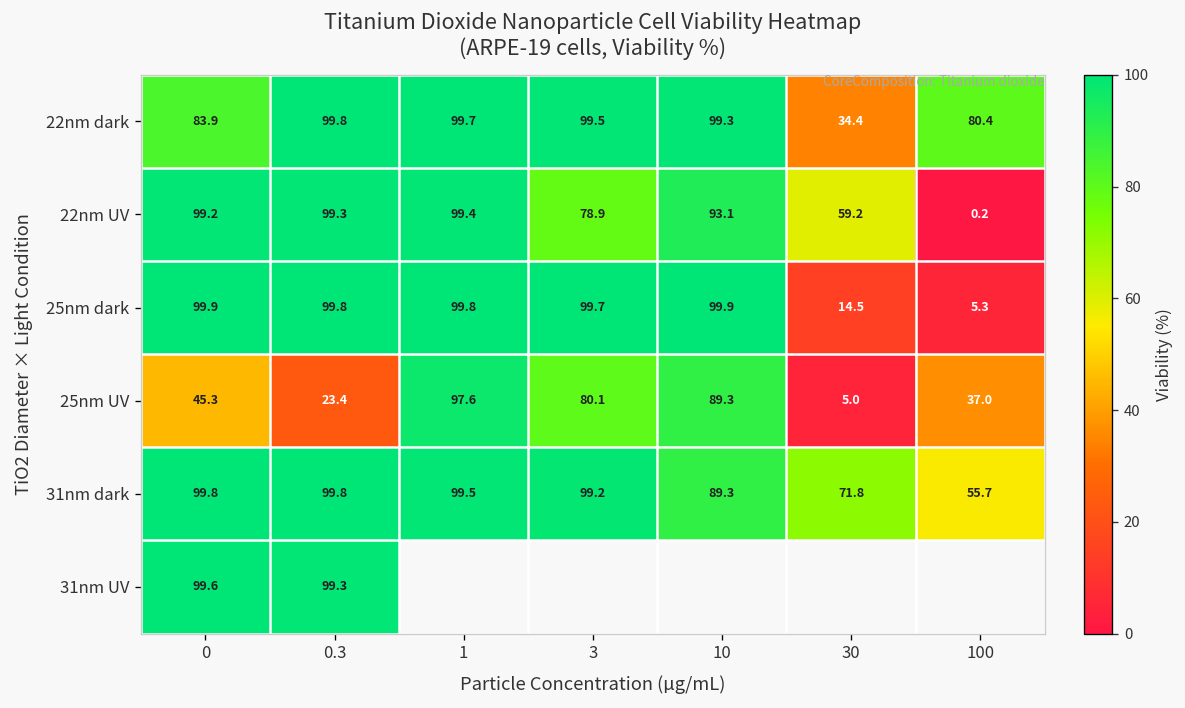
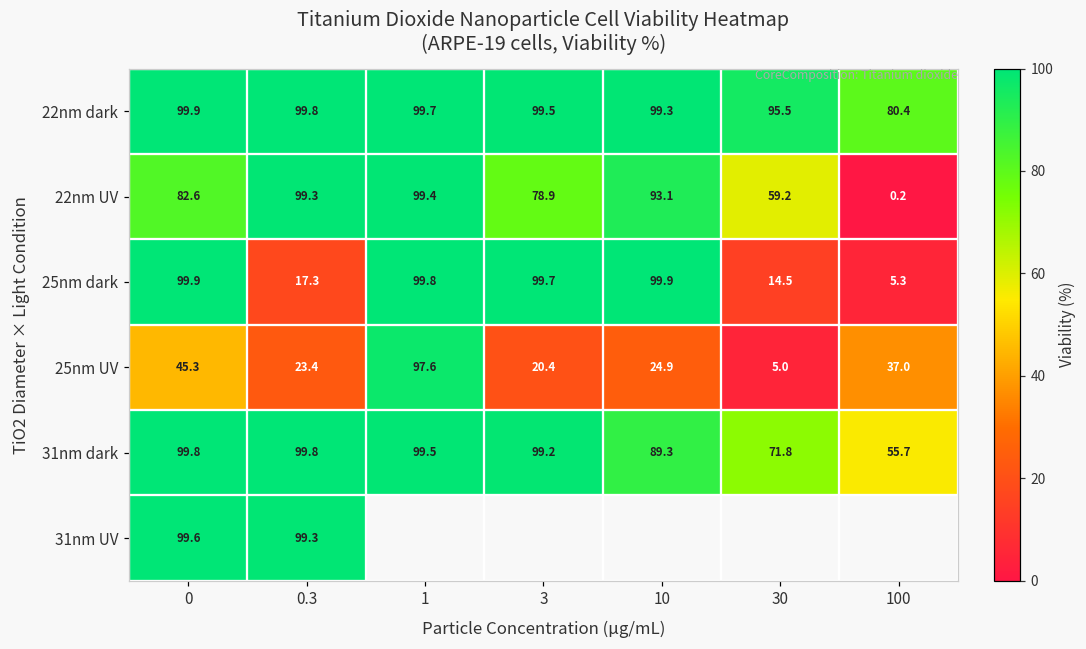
22nm dark, 0: 83.9 -> 99.9
22nm dark, 30: 34.4 -> 95.5
22nm UV, 0: 99.2 -> 82.6
25nm dark, 0.3: 99.8 -> 17.3
25nm UV, 3: 80.1 -> 20.4
25nm UV, 10: 89.3 -> 24.9
